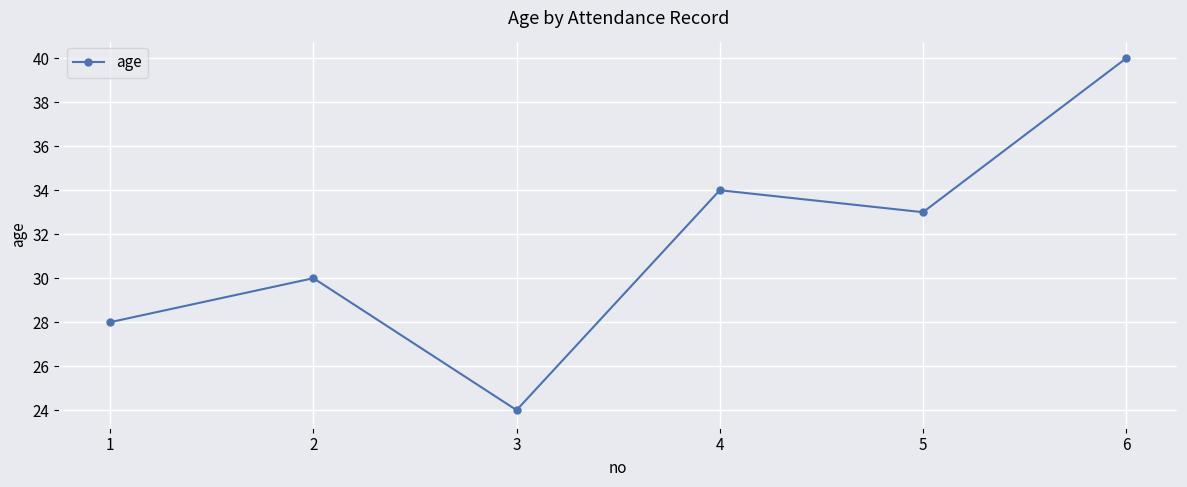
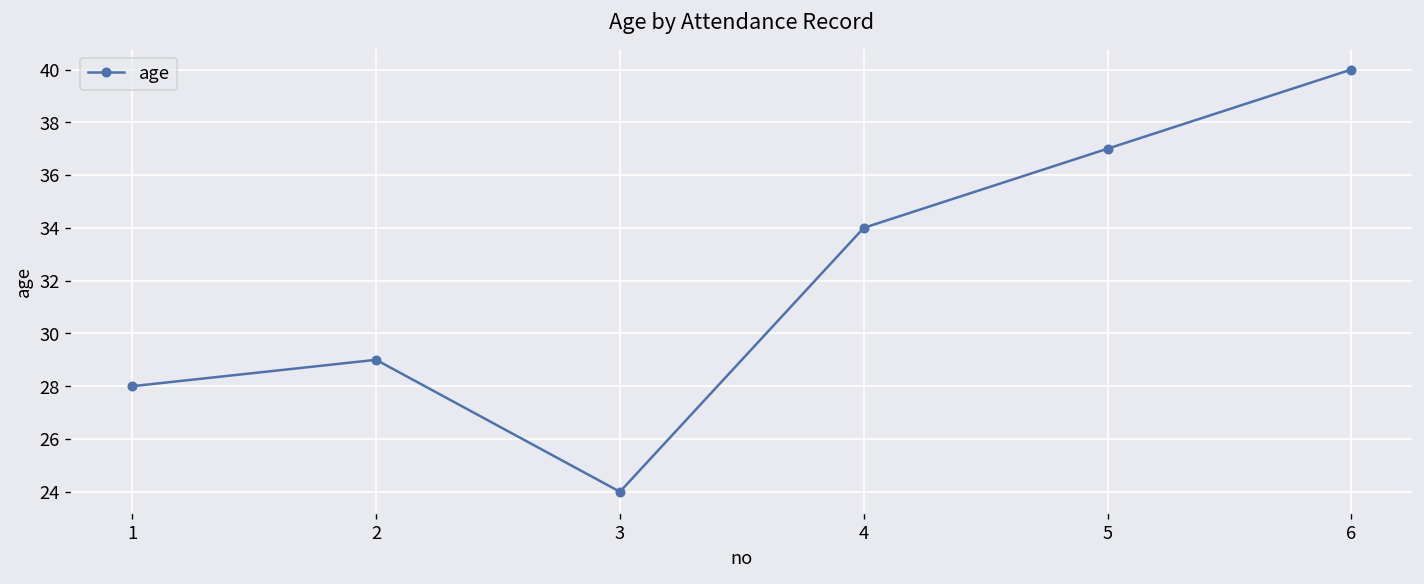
2: 30 -> 29
5: 33 -> 37
